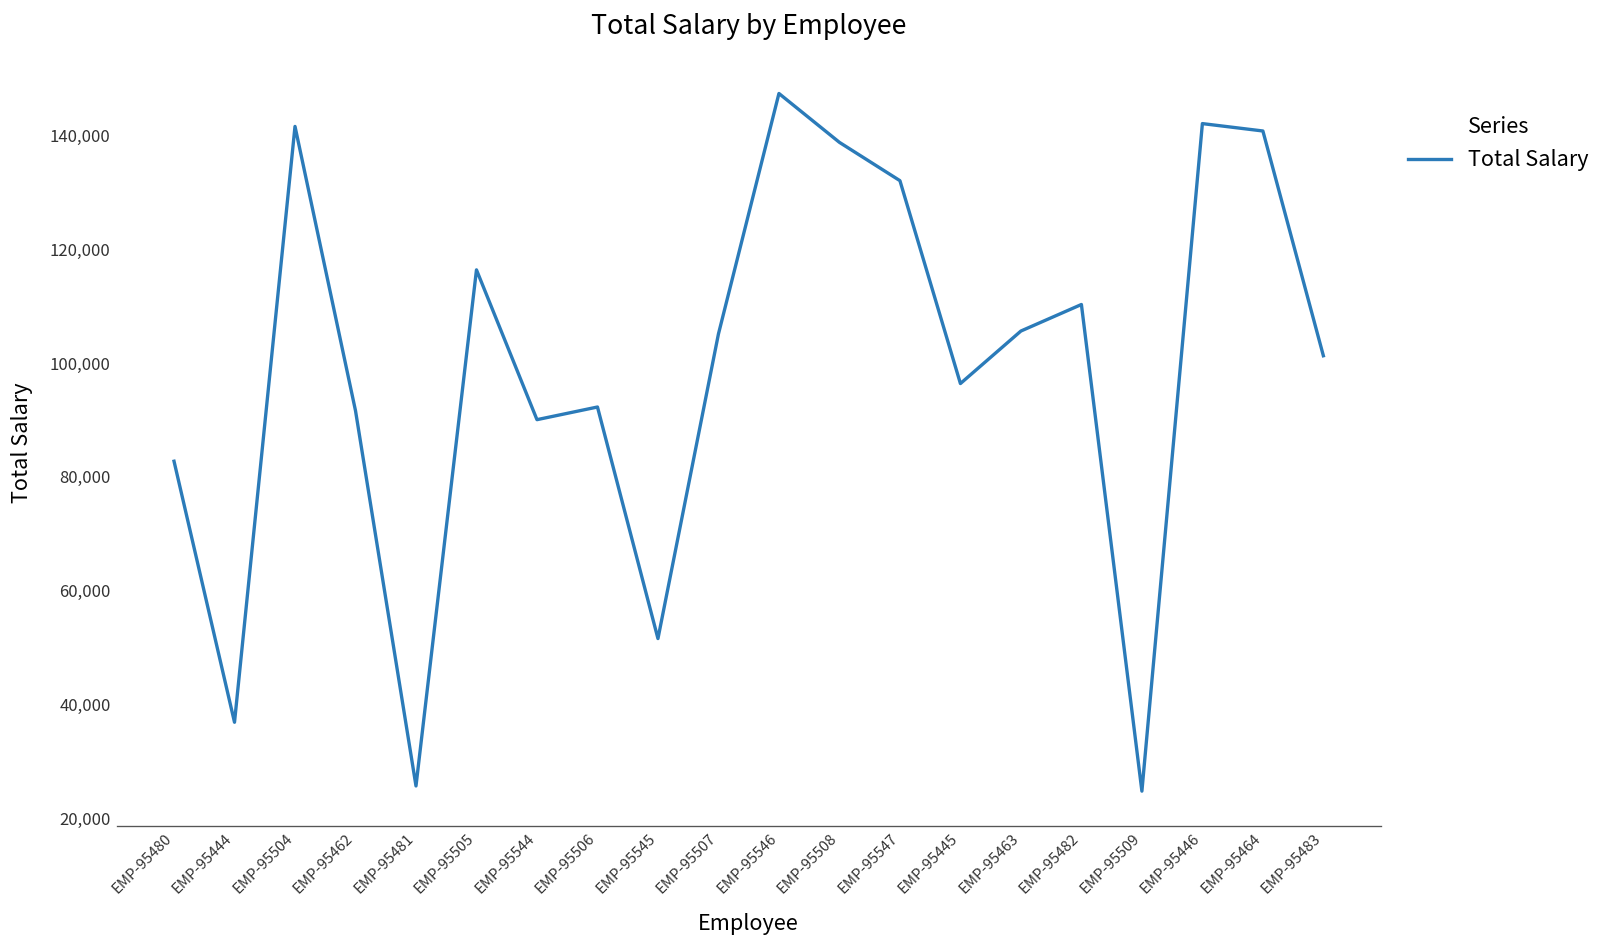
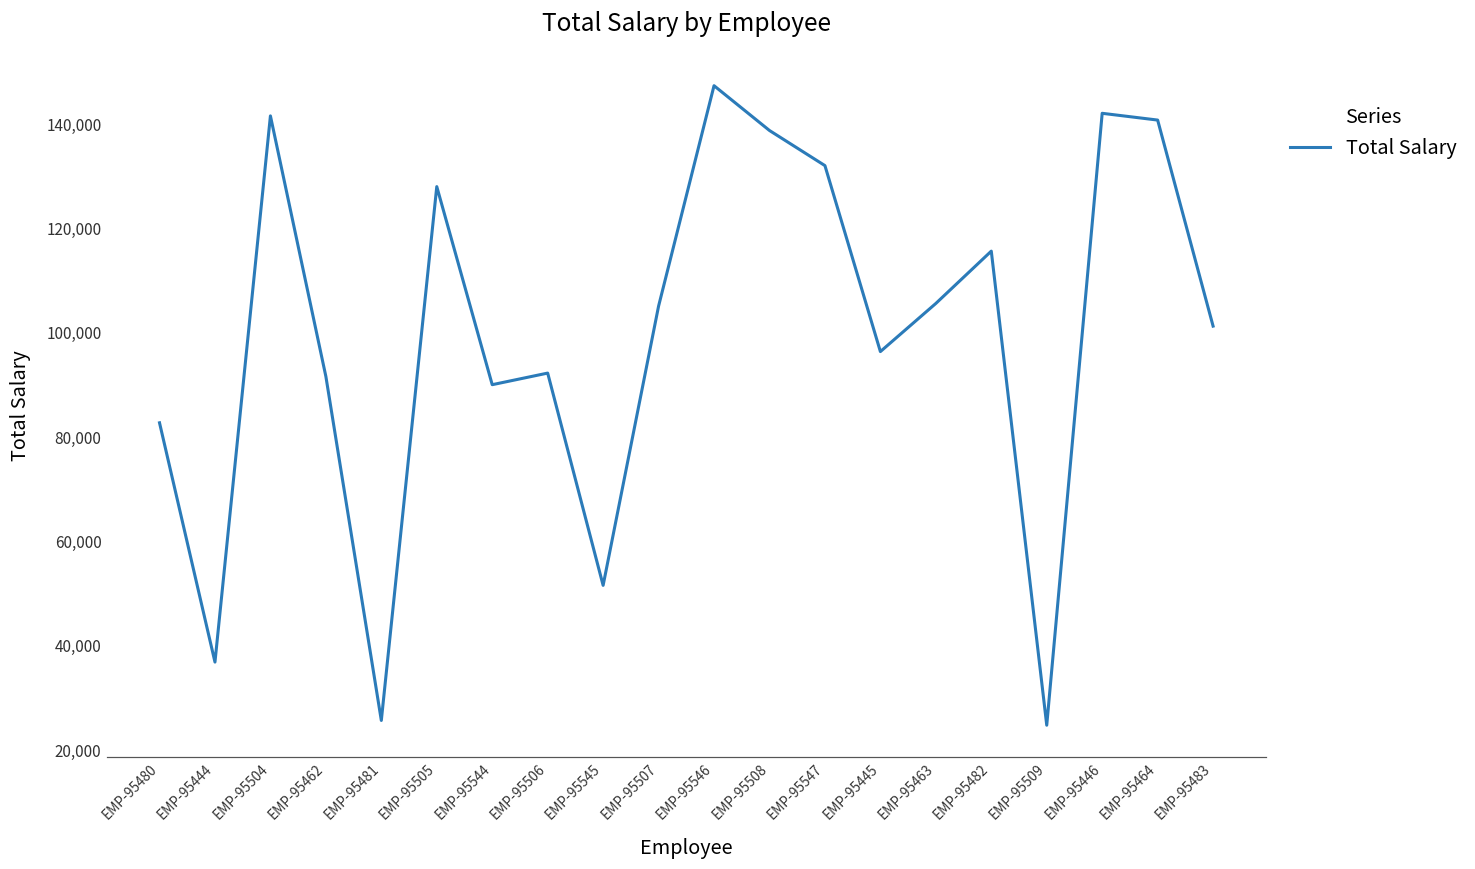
EMP-95505: 116,000 -> 128,000
EMP-95482: 110,000 -> 116,000
